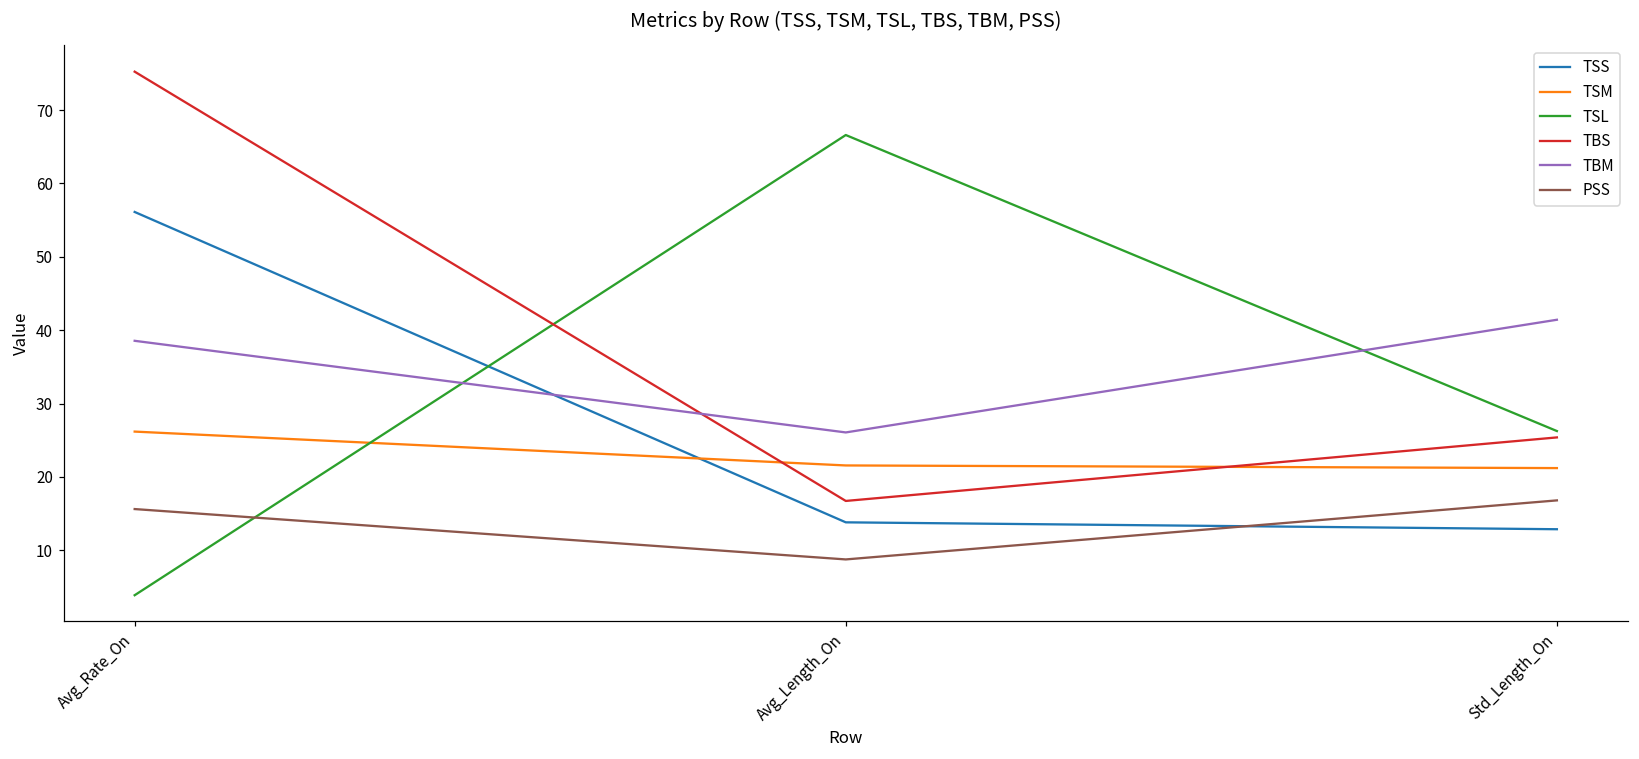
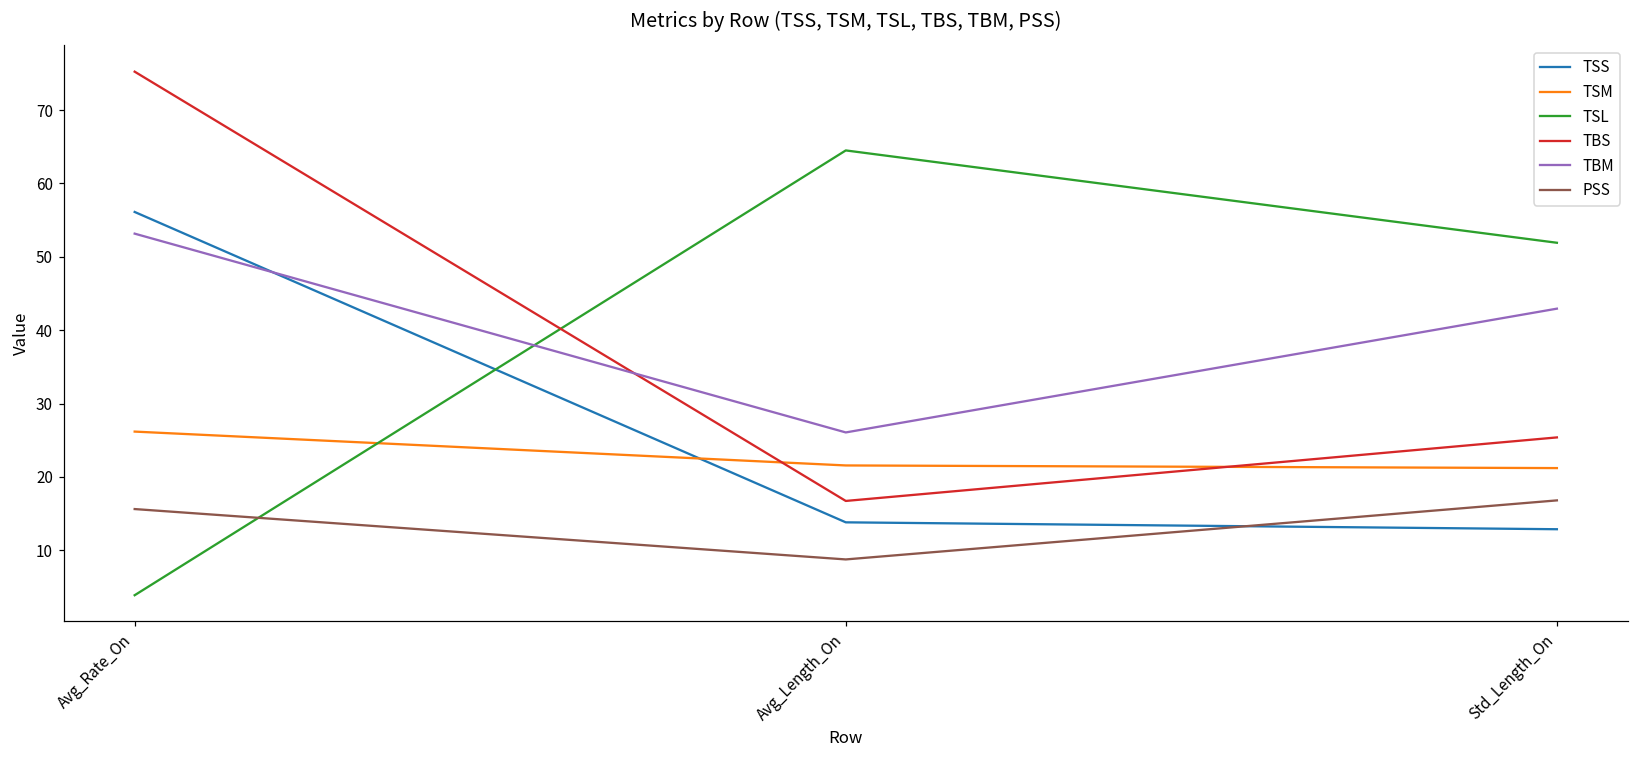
TBM, Avg_Rate_On: 39 -> 53
TSL, Avg_Length_On: 67 -> 65
TSL, Std_Length_On: 26 -> 52
TBM, Std_Length_On: 41 -> 43
